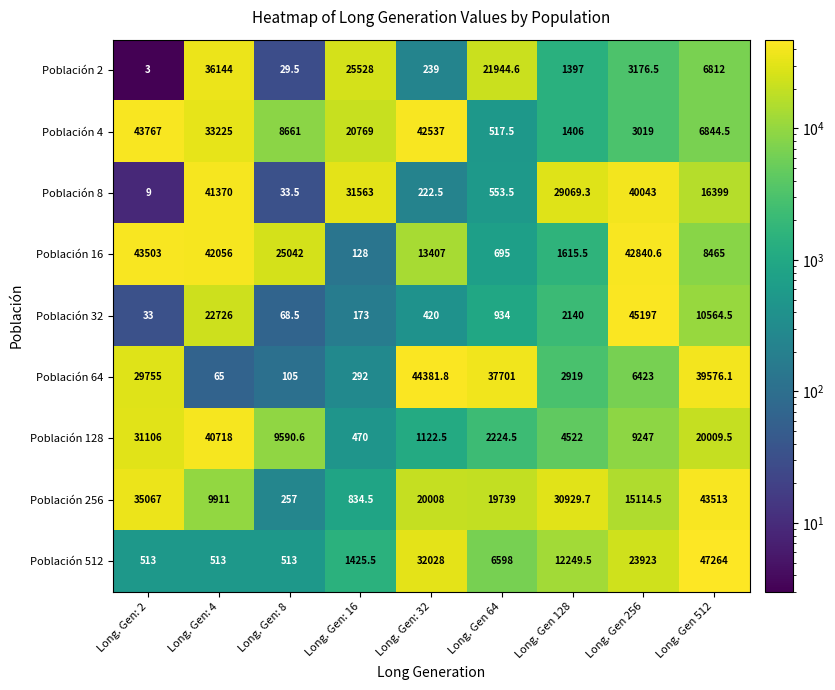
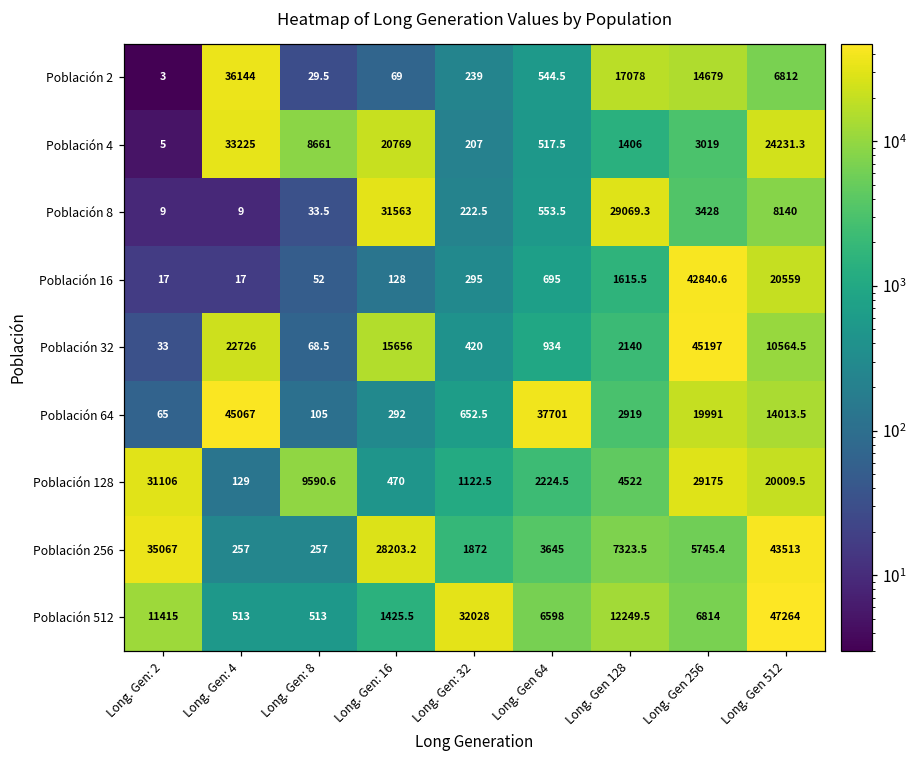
Población 2, Long. Gen: 16: 25528 -> 69
Población 2, Long. Gen 64: 21944.6 -> 544.5
Población 2, Long. Gen 128: 1397 -> 17078
Población 2, Long. Gen 256: 3176.5 -> 14679
Población 4, Long. Gen: 2: 43767 -> 5
Población 4, Long. Gen: 32: 42537 -> 207
Población 4, Long. Gen 512: 6844.5 -> 24231.3
Población 8, Long. Gen: 4: 41370 -> 9
Población 8, Long. Gen 256: 40043 -> 3428
Población 8, Long. Gen 512: 16399 -> 8140
Población 16, Long. Gen: 2: 43503 -> 17
Población 16, Long. Gen: 4: 42056 -> 17
Población 16, Long. Gen: 8: 25042 -> 52
Población 16, Long. Gen: 32: 13407 -> 295
Población 16, Long. Gen 512: 8465 -> 20559
Población 32, Long. Gen: 16: 173 -> 15656
Población 64, Long. Gen: 2: 29755 -> 65
Población 64, Long. Gen: 4: 65 -> 45067
Población 64, Long. Gen: 32: 44381.8 -> 652.5
Población 64, Long. Gen 256: 6423 -> 19991
Población 64, Long. Gen 512: 39576.1 -> 14013.5
Población 128, Long. Gen: 4: 40718 -> 129
Población 128, Long. Gen 256: 9247 -> 29175
Población 256, Long. Gen: 4: 9911 -> 257
Población 256, Long. Gen: 16: 834.5 -> 28203.2
Población 256, Long. Gen: 32: 20008 -> 1872
Población 256, Long. Gen 64: 19739 -> 3645
Población 256, Long. Gen 128: 30929.7 -> 7323.5
Población 256, Long. Gen 256: 15114.5 -> 5745.4
Población 512, Long. Gen: 2: 513 -> 11415
Población 512, Long. Gen 256: 23923 -> 6814
